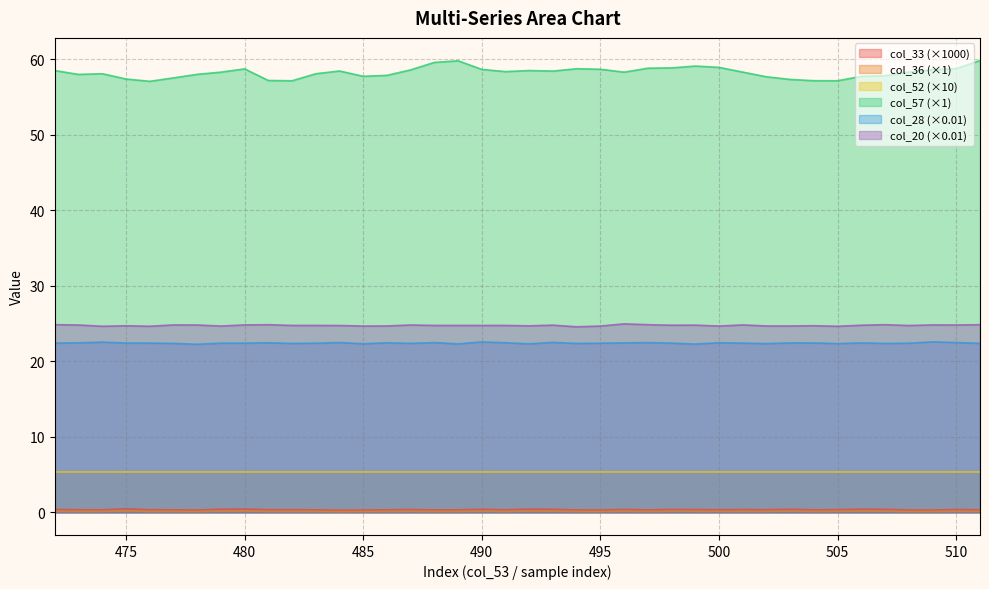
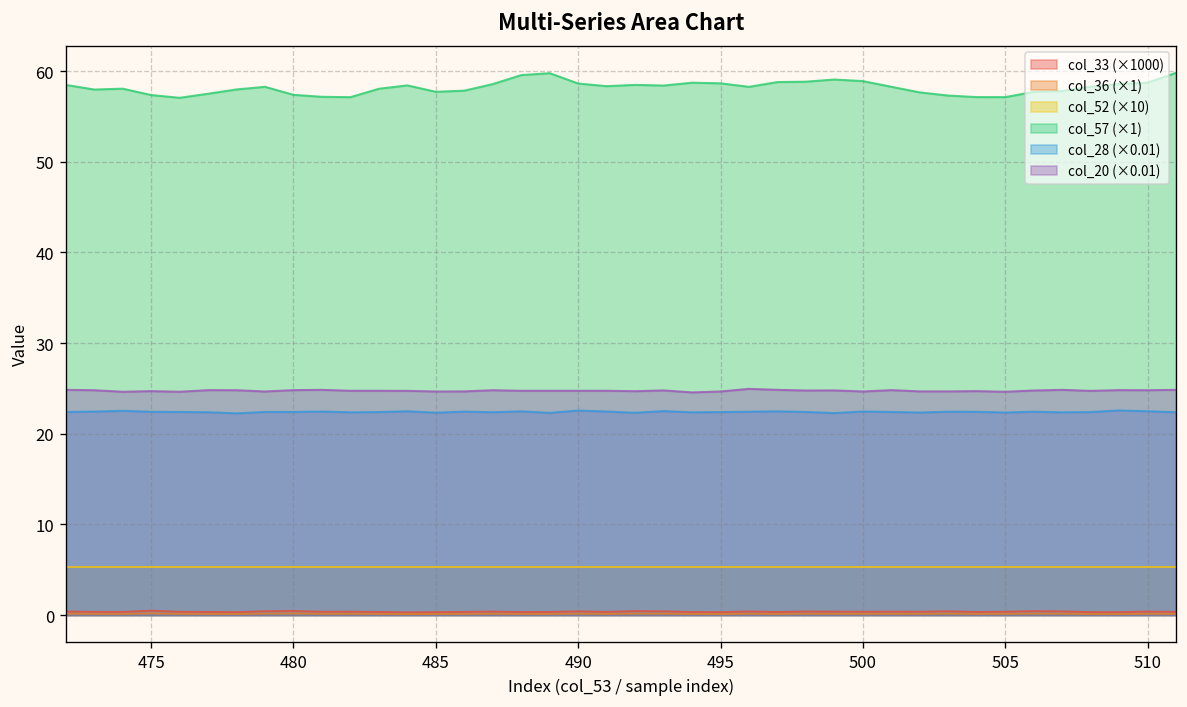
col_57 (×1), 480: 59 -> 57
